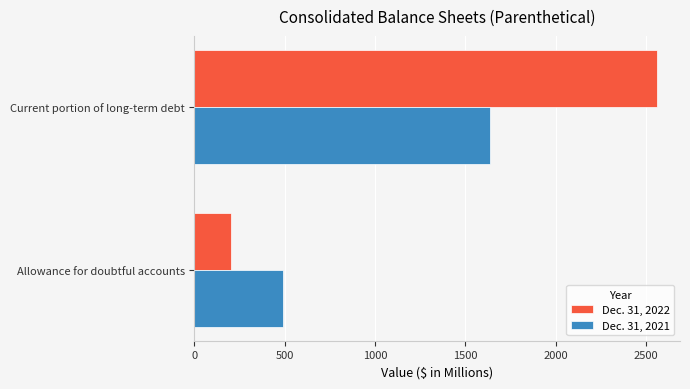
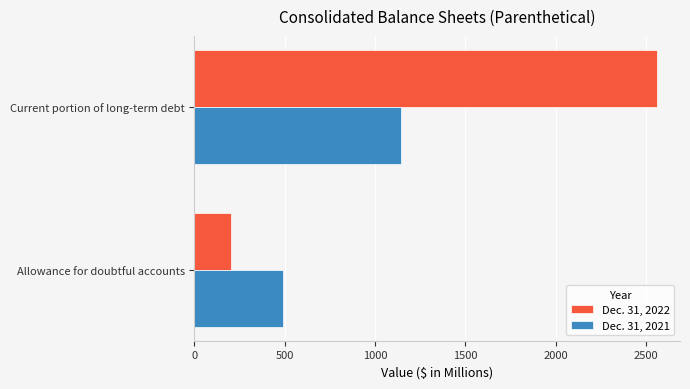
Dec. 31, 2021, Current portion of long-term debt: 1640 -> 1140
